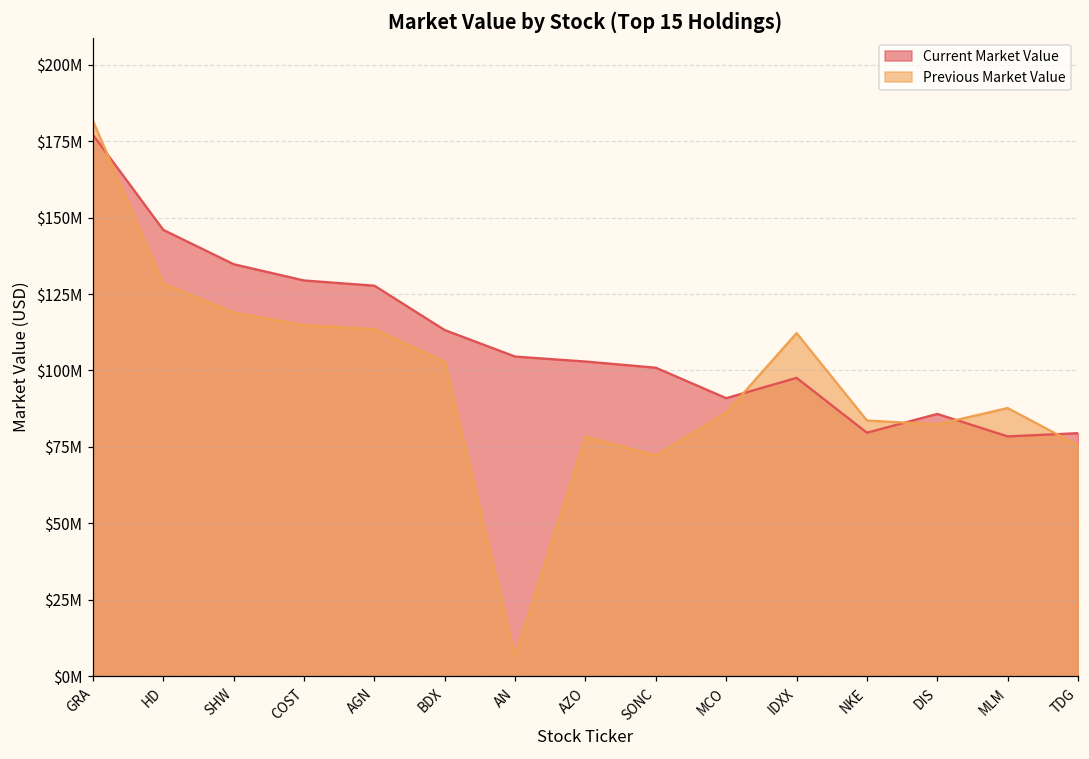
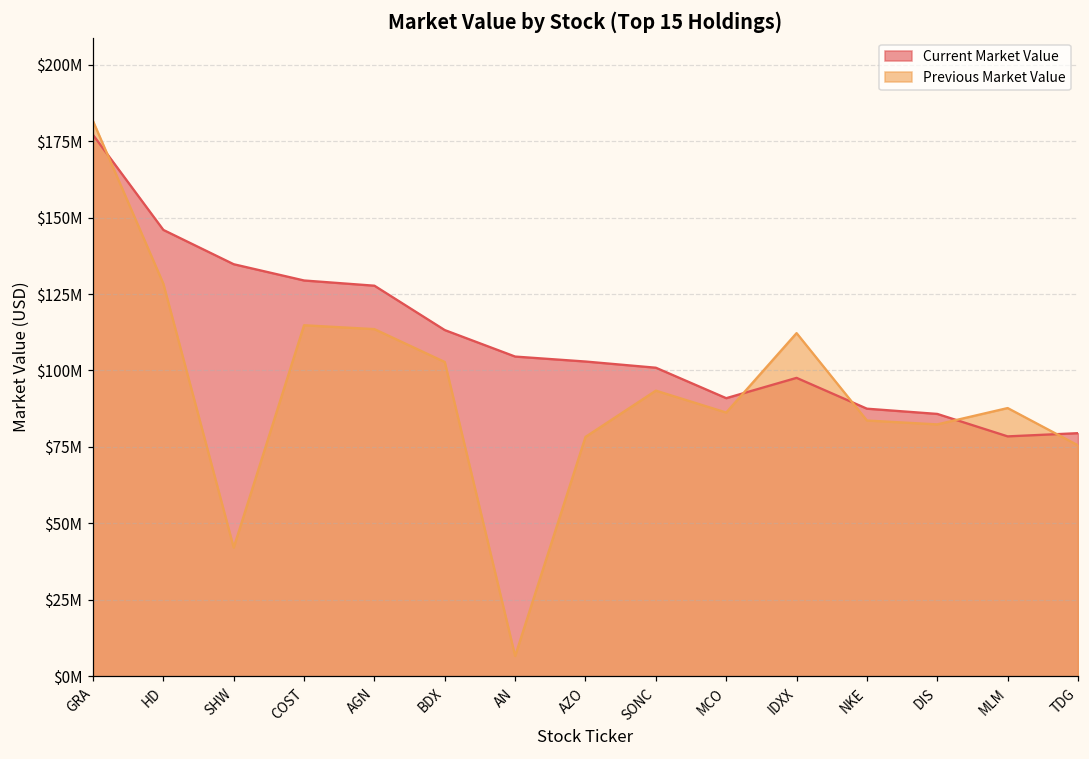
Previous Market Value, SHW: $119000000 -> $42000000
Previous Market Value, SONC: $72000000 -> $93000000
Current Market Value, NKE: $80000000 -> $88000000
